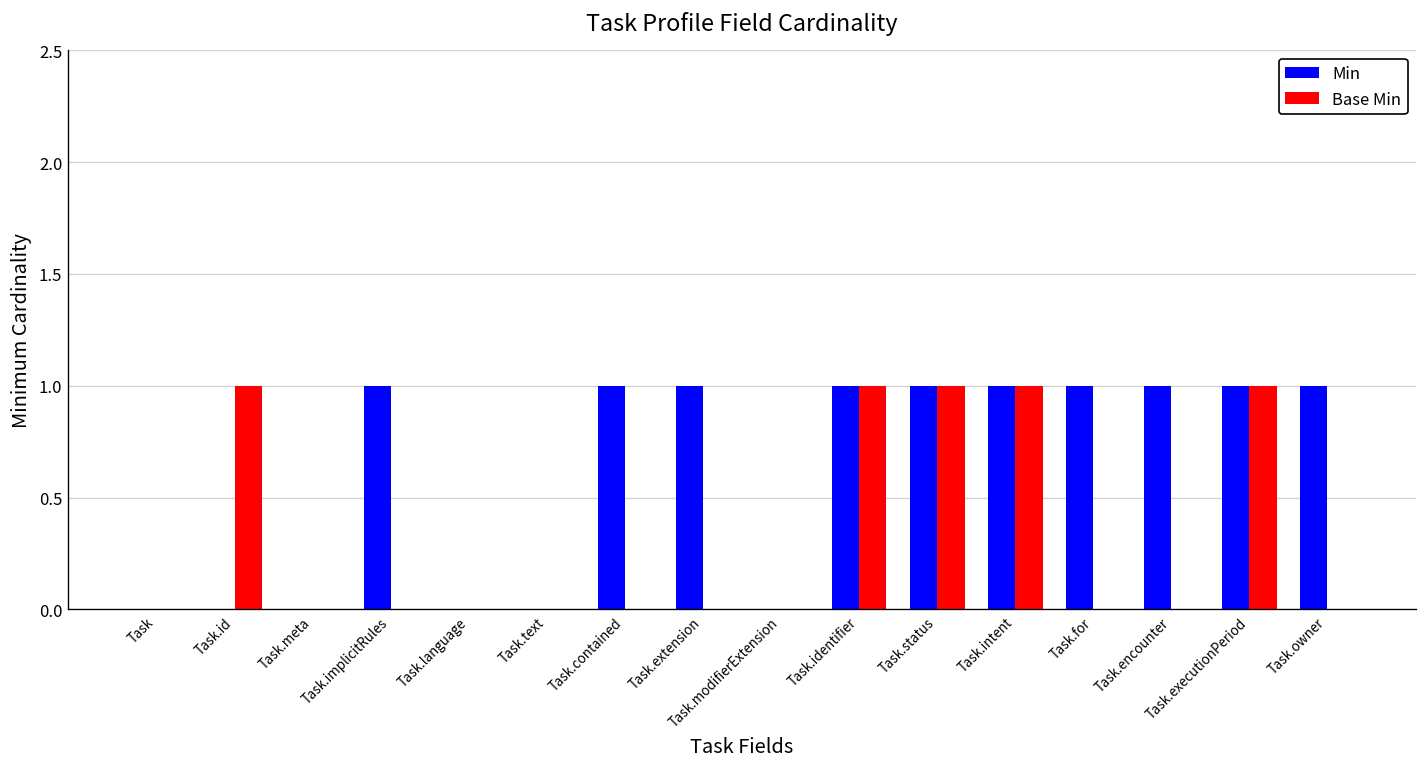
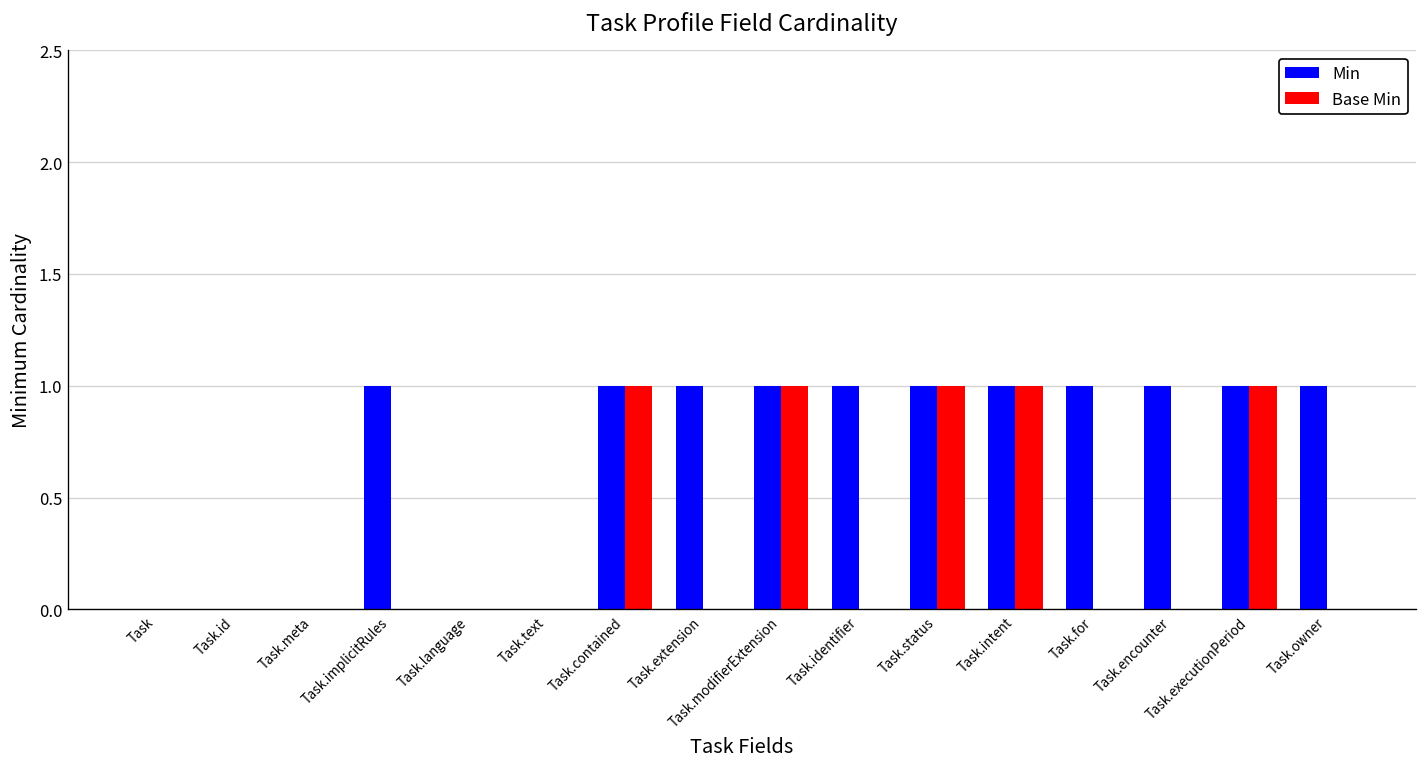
Base Min, Task.id: 1 -> 0
Base Min, Task.contained: 0 -> 1
Min, Task.modifierExtension: 0 -> 1
Base Min, Task.modifierExtension: 0 -> 1
Base Min, Task.identifier: 1 -> 0
